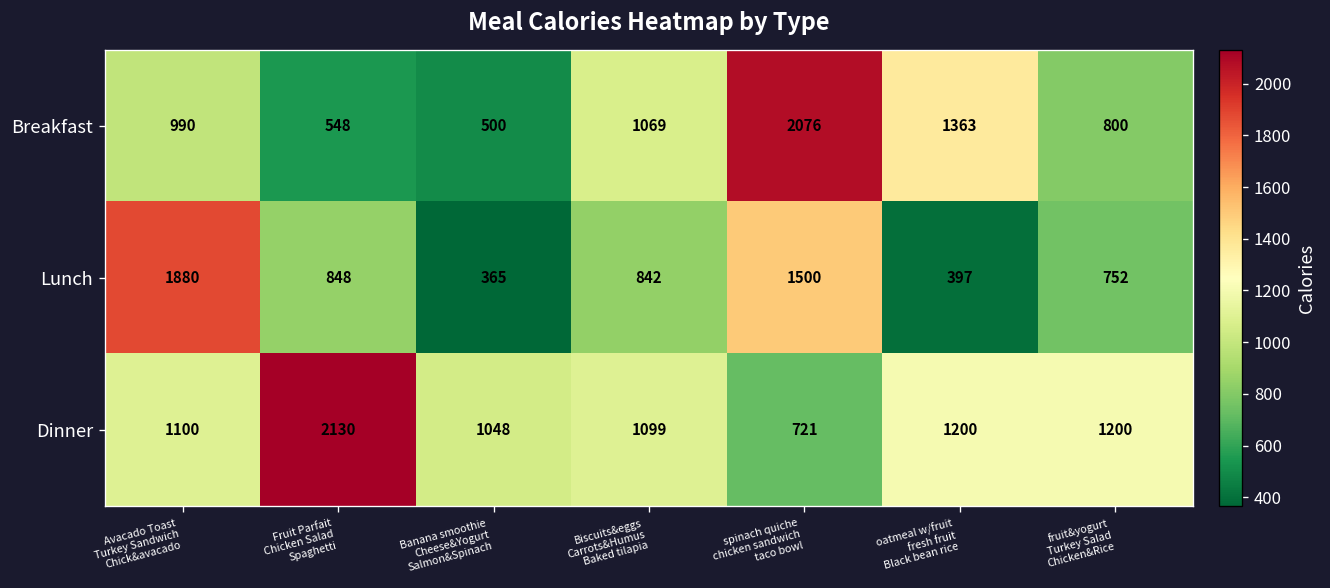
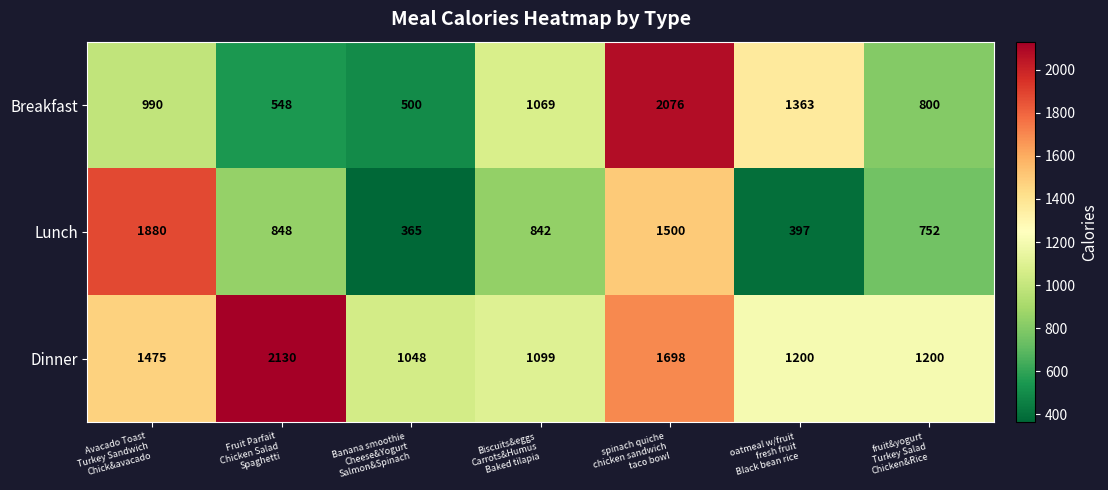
Dinner, Avacado Toast Turkey Sandwich Chick&avacado: 1100 -> 1475
Dinner, spinach quiche chicken sandwich taco bowl: 721 -> 1698
